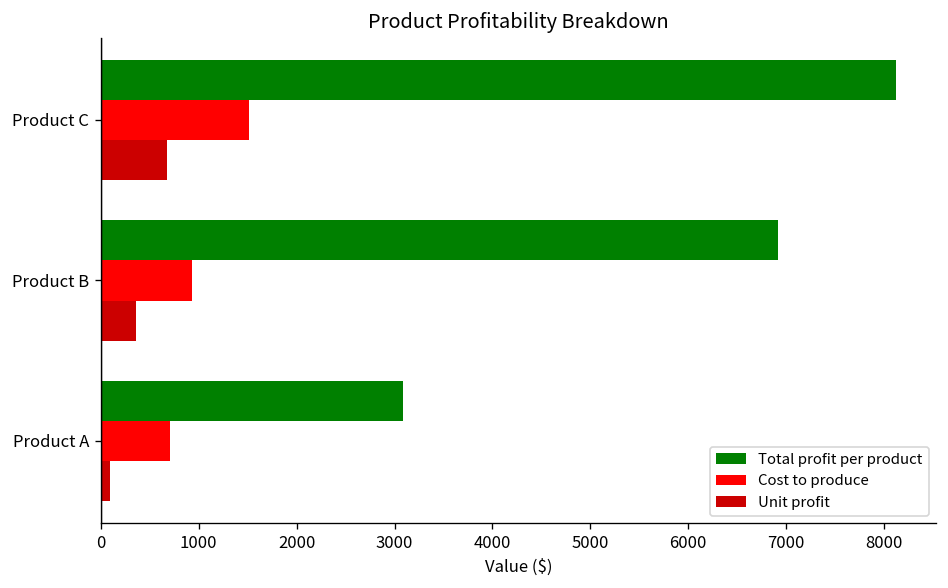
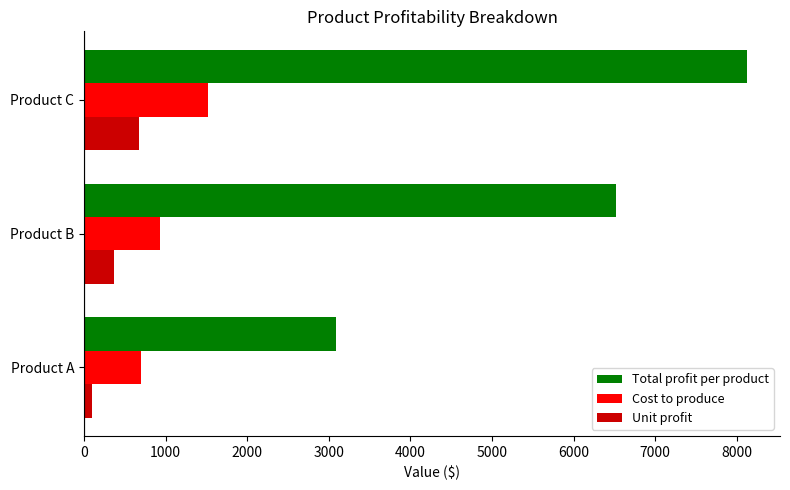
Total profit per product, Product B: 6900 -> 6500
